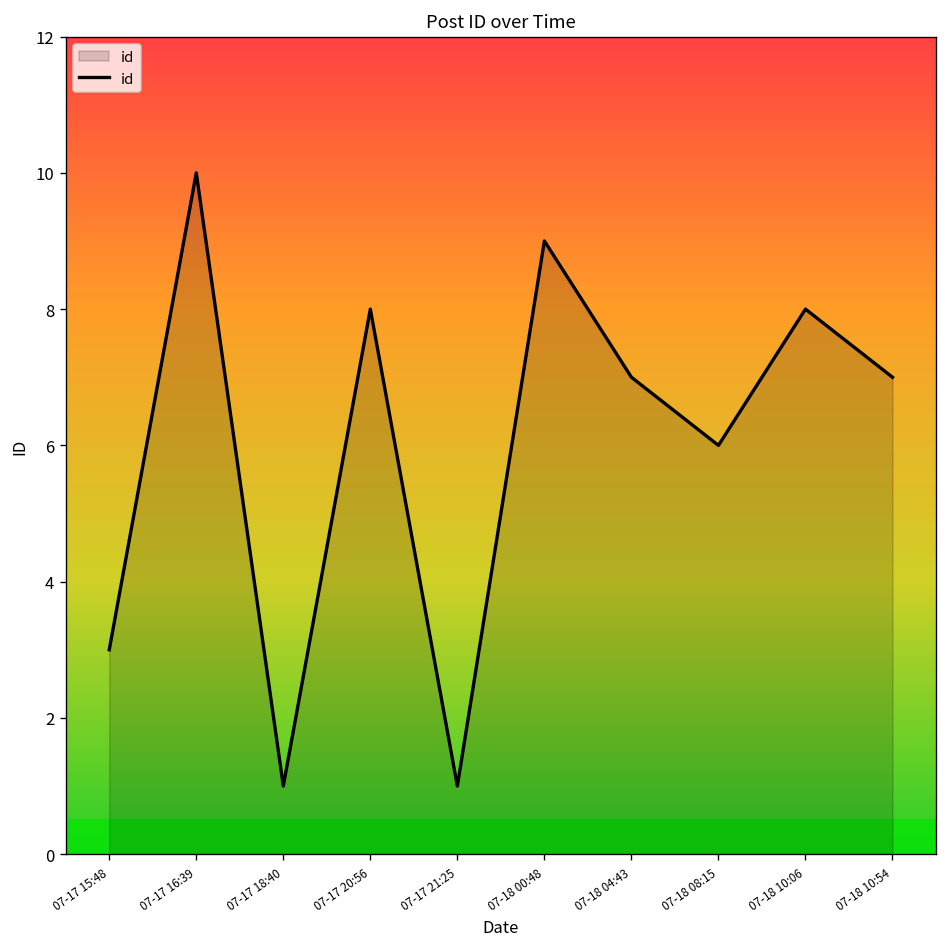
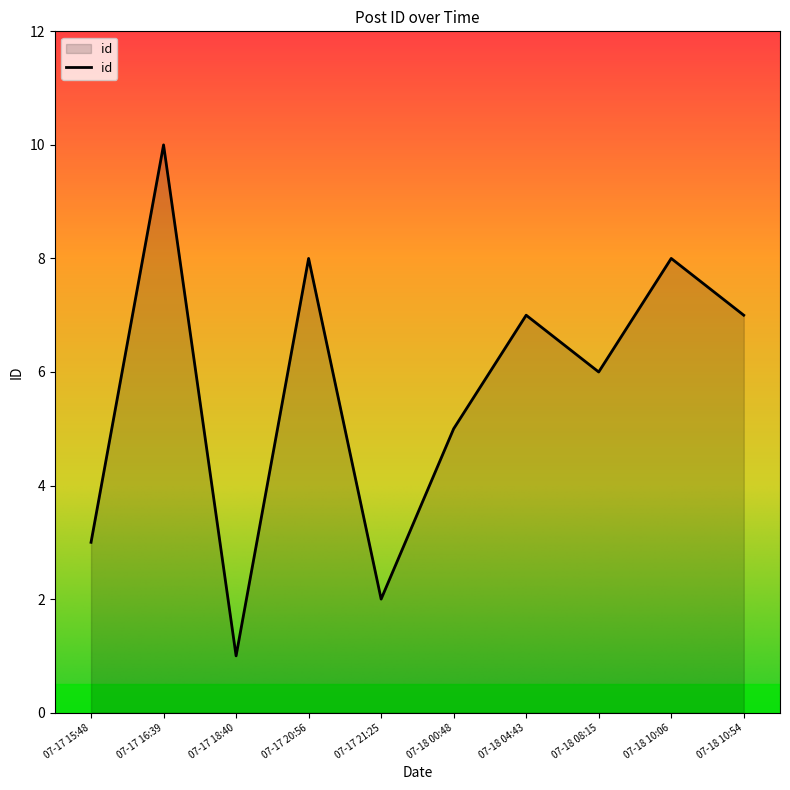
07-17 21:25: 1 -> 2
07-18 00:48: 9 -> 5
